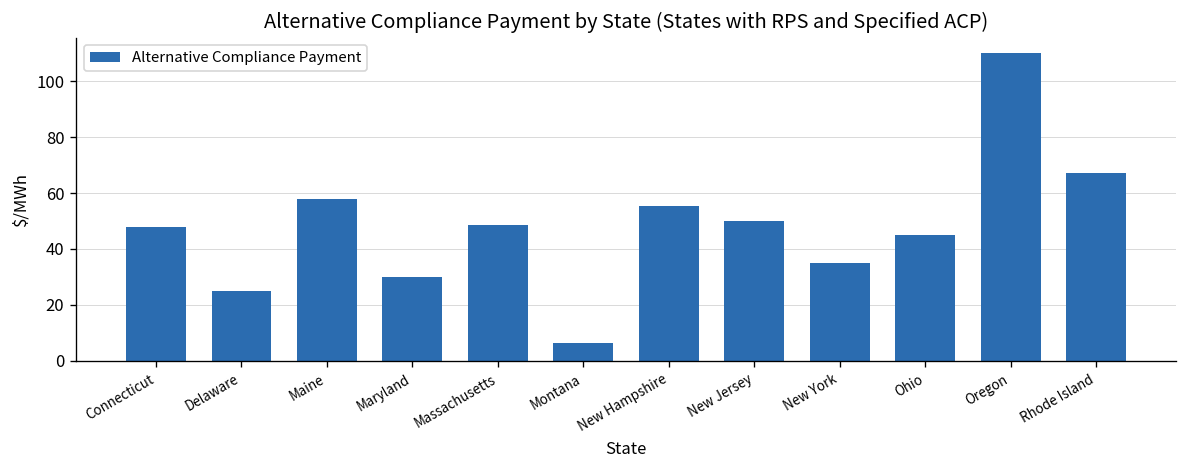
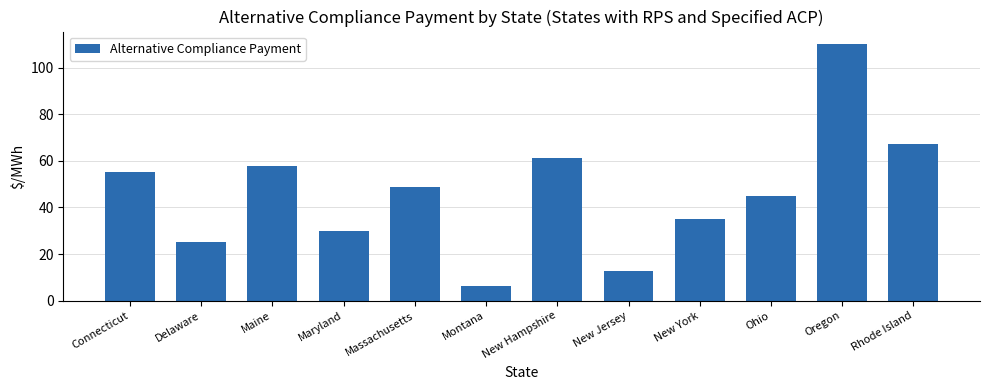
Connecticut: 48 -> 55
New Hampshire: 55 -> 61
New Jersey: 50 -> 13
